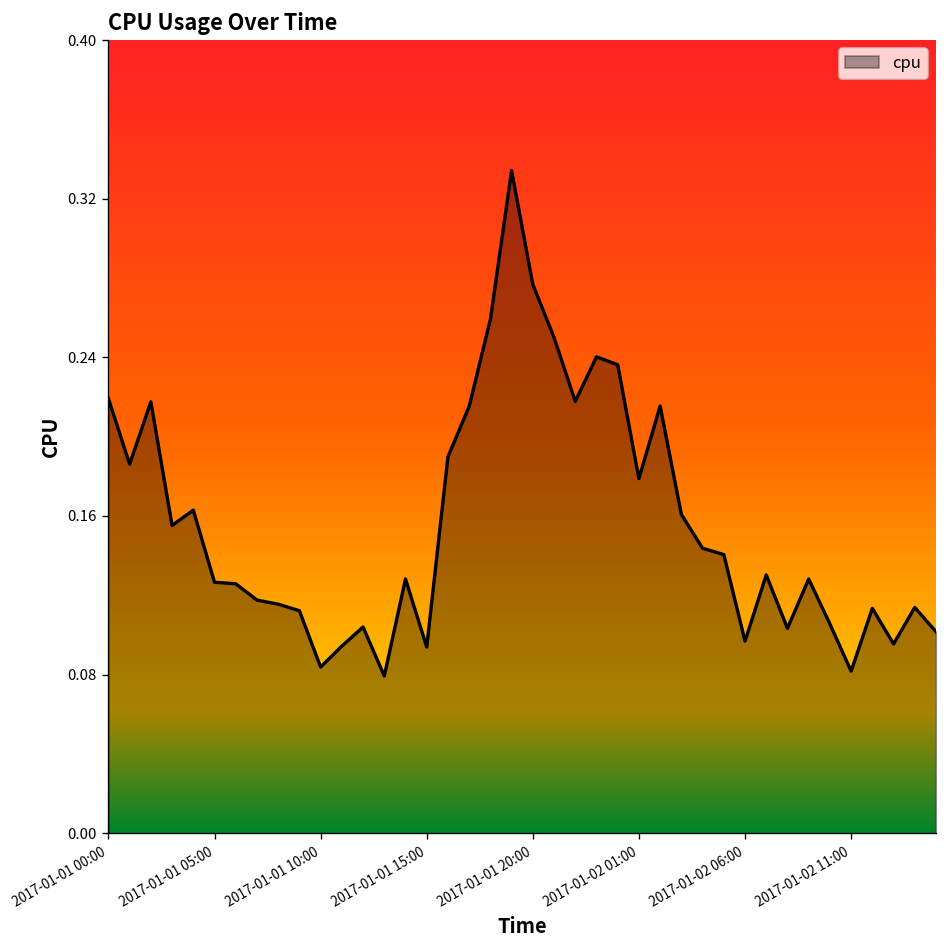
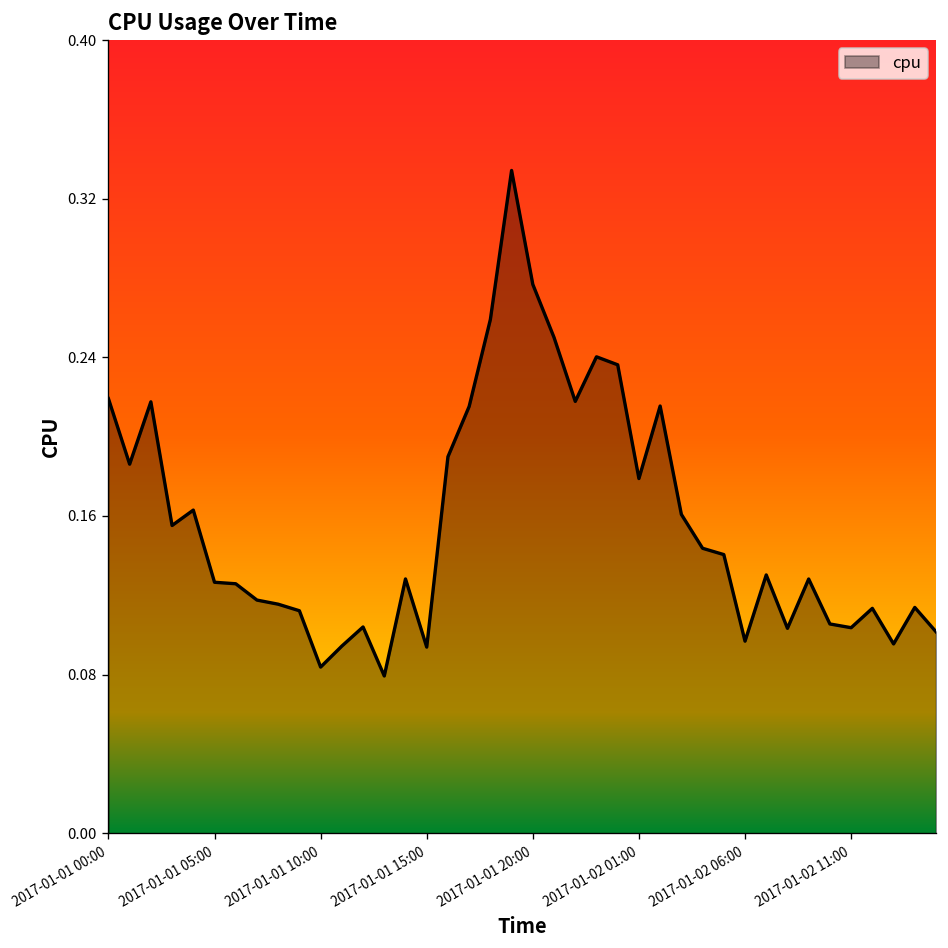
2017-01-02 11:00: 0.082 -> 0.104
